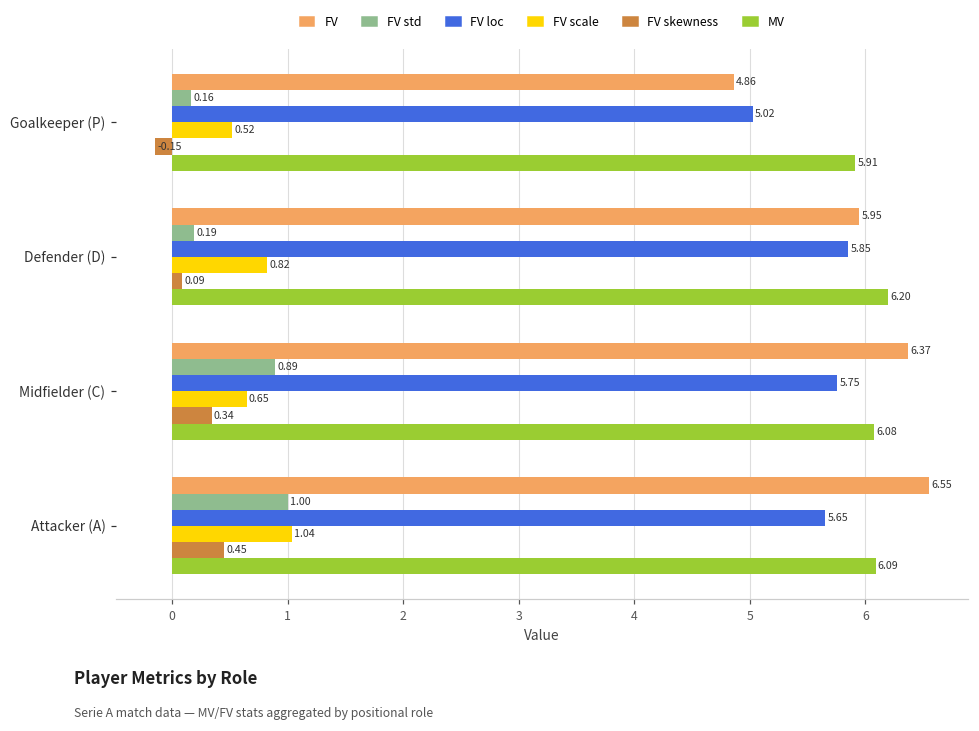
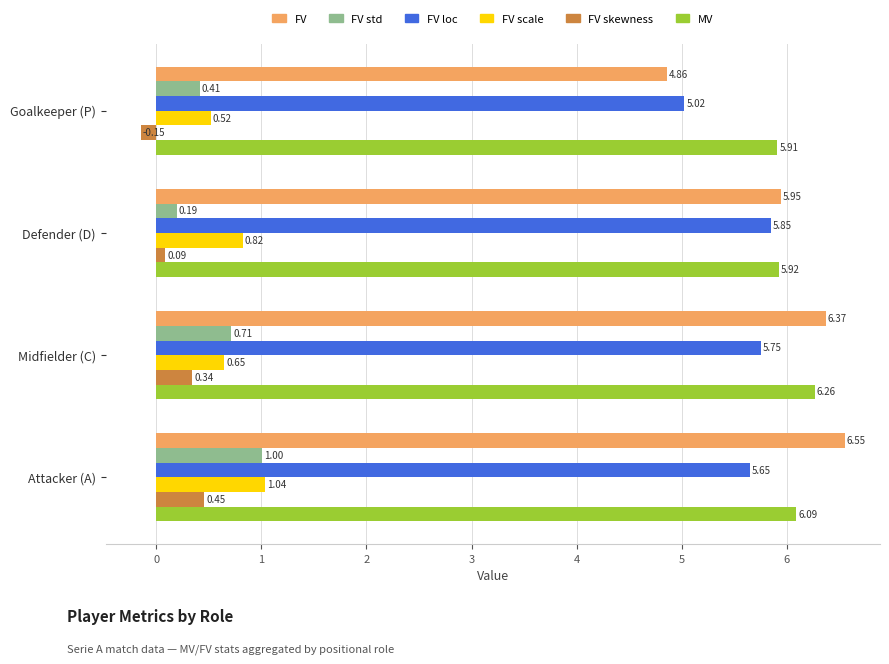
FV std, Goalkeeper (P): 0.16 -> 0.41
MV, Defender (D): 6.20 -> 5.92
FV std, Midfielder (C): 0.89 -> 0.71
MV, Midfielder (C): 6.08 -> 6.26
